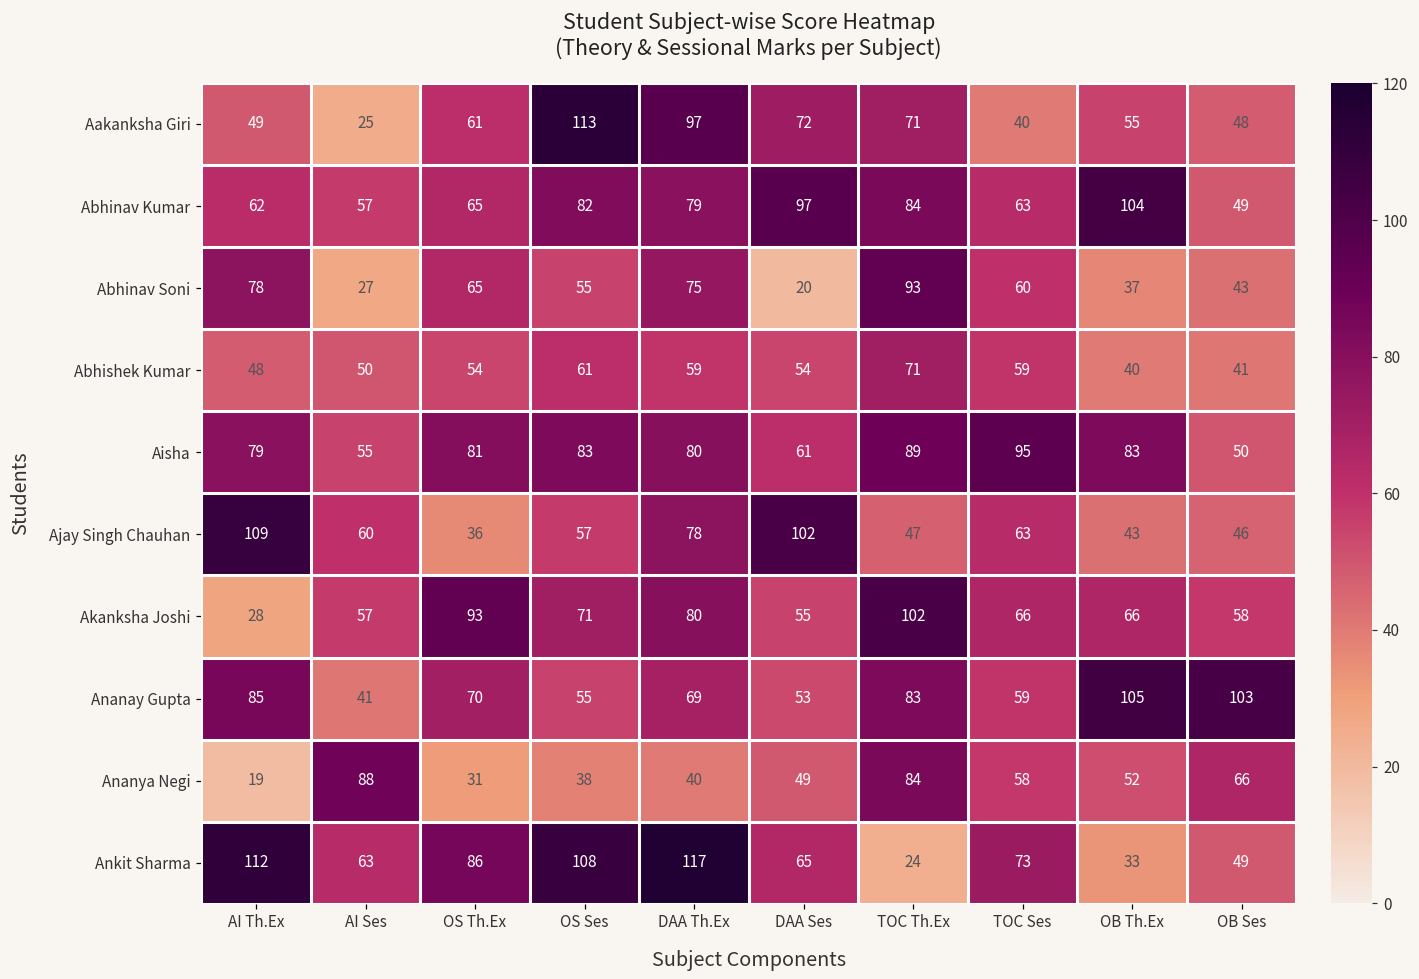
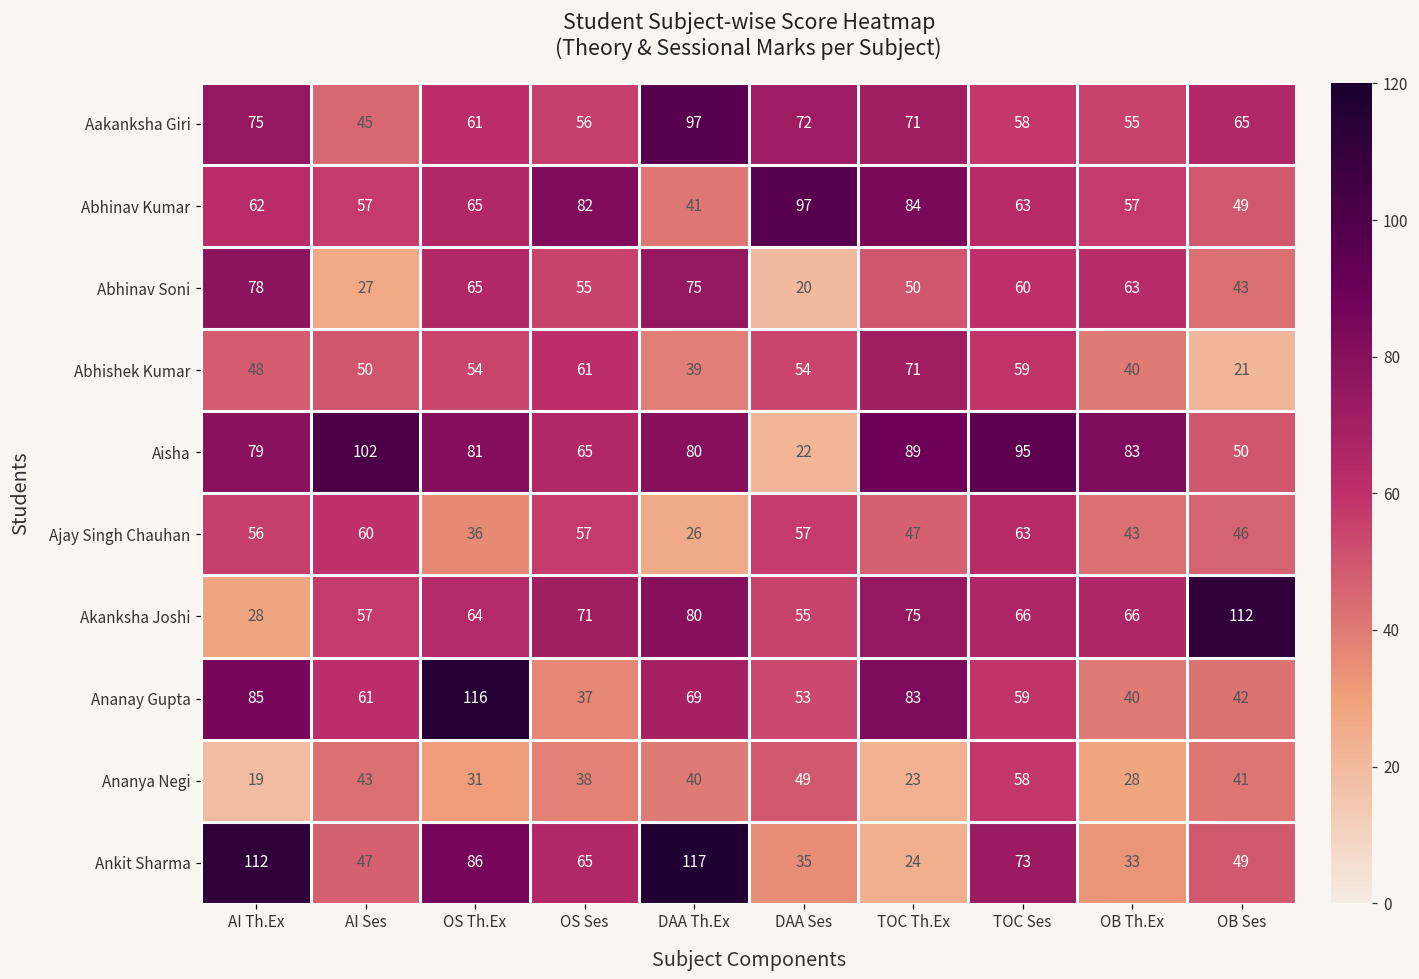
Aakanksha Giri, AI Th.Ex: 49 -> 75
Aakanksha Giri, AI Ses: 25 -> 45
Aakanksha Giri, OS Ses: 113 -> 56
Aakanksha Giri, TOC Ses: 40 -> 58
Aakanksha Giri, OB Ses: 48 -> 65
Abhinav Kumar, DAA Th.Ex: 79 -> 41
Abhinav Kumar, OB Th.Ex: 104 -> 57
Abhinav Soni, TOC Th.Ex: 93 -> 50
Abhinav Soni, OB Th.Ex: 37 -> 63
Abhishek Kumar, DAA Th.Ex: 59 -> 39
Abhishek Kumar, OB Ses: 41 -> 21
Aisha, AI Ses: 55 -> 102
Aisha, OS Ses: 83 -> 65
Aisha, DAA Ses: 61 -> 22
Ajay Singh Chauhan, AI Th.Ex: 109 -> 56
Ajay Singh Chauhan, DAA Th.Ex: 78 -> 26
Ajay Singh Chauhan, DAA Ses: 102 -> 57
Akanksha Joshi, OS Th.Ex: 93 -> 64
Akanksha Joshi, TOC Th.Ex: 102 -> 75
Akanksha Joshi, OB Ses: 58 -> 112
Ananay Gupta, AI Ses: 41 -> 61
Ananay Gupta, OS Th.Ex: 70 -> 116
Ananay Gupta, OS Ses: 55 -> 37
Ananay Gupta, OB Th.Ex: 105 -> 40
Ananay Gupta, OB Ses: 103 -> 42
Ananya Negi, AI Ses: 88 -> 43
Ananya Negi, TOC Th.Ex: 84 -> 23
Ananya Negi, OB Th.Ex: 52 -> 28
Ananya Negi, OB Ses: 66 -> 41
Ankit Sharma, AI Ses: 63 -> 47
Ankit Sharma, OS Ses: 108 -> 65
Ankit Sharma, DAA Ses: 65 -> 35
